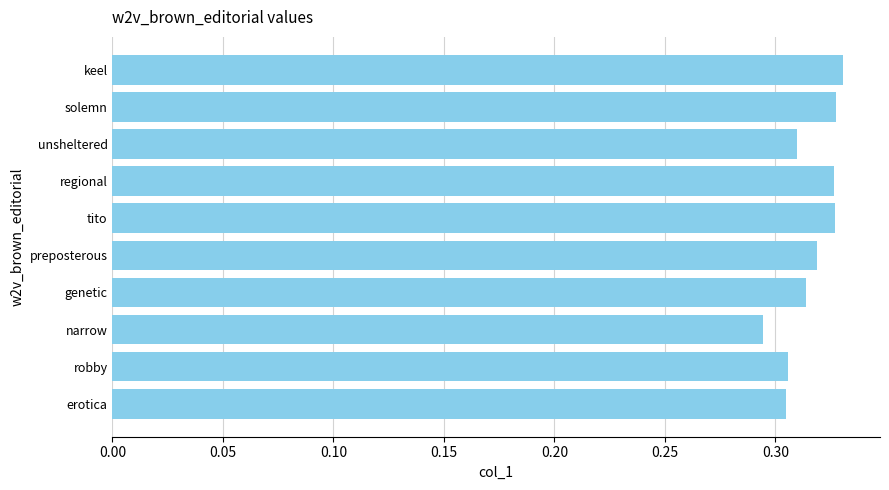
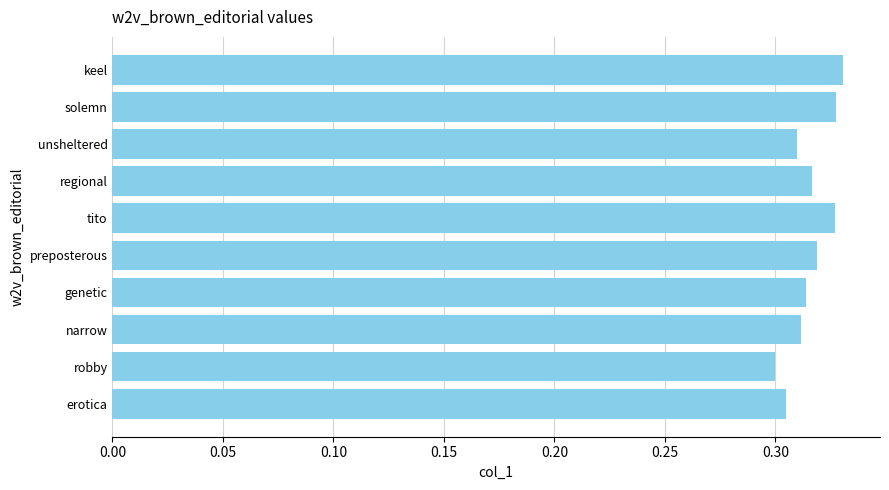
regional: 0.326 -> 0.316
narrow: 0.295 -> 0.312
robby: 0.306 -> 0.300
